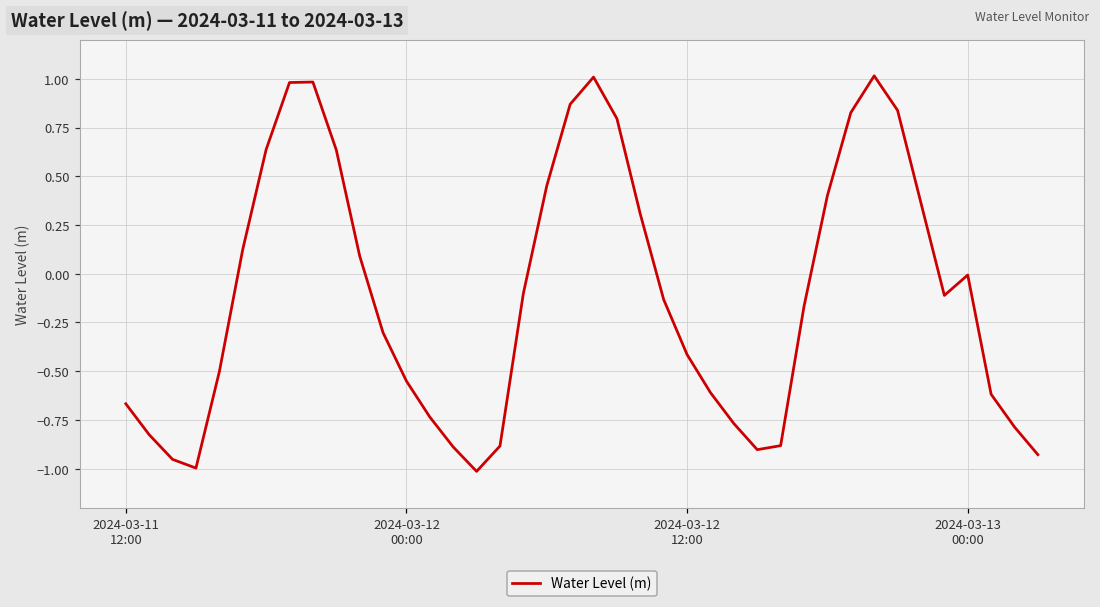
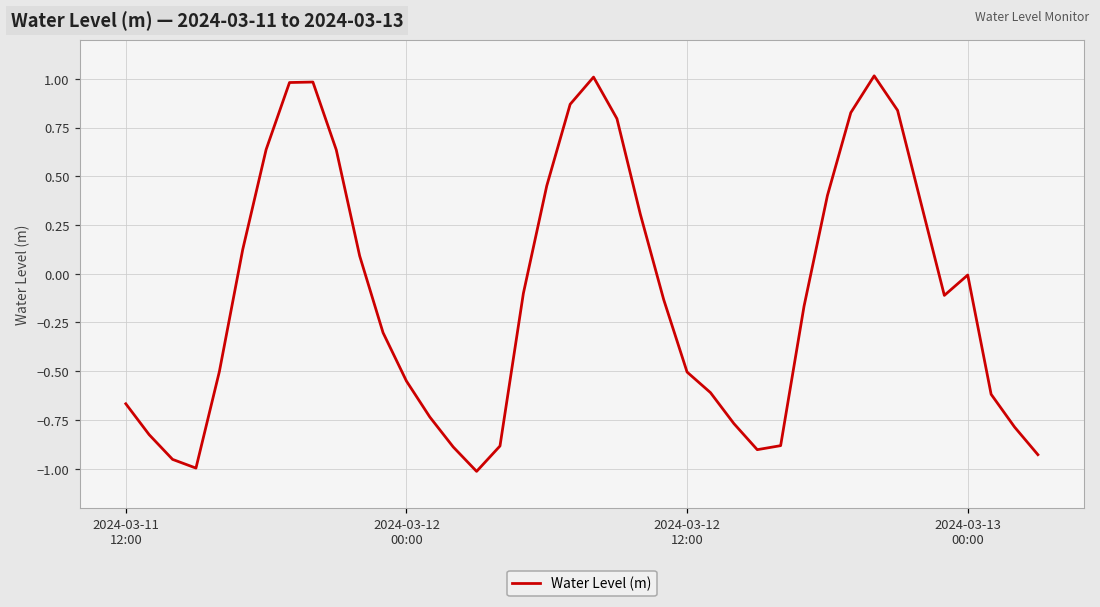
2024-03-12 12:00: -0.41 -> -0.50
